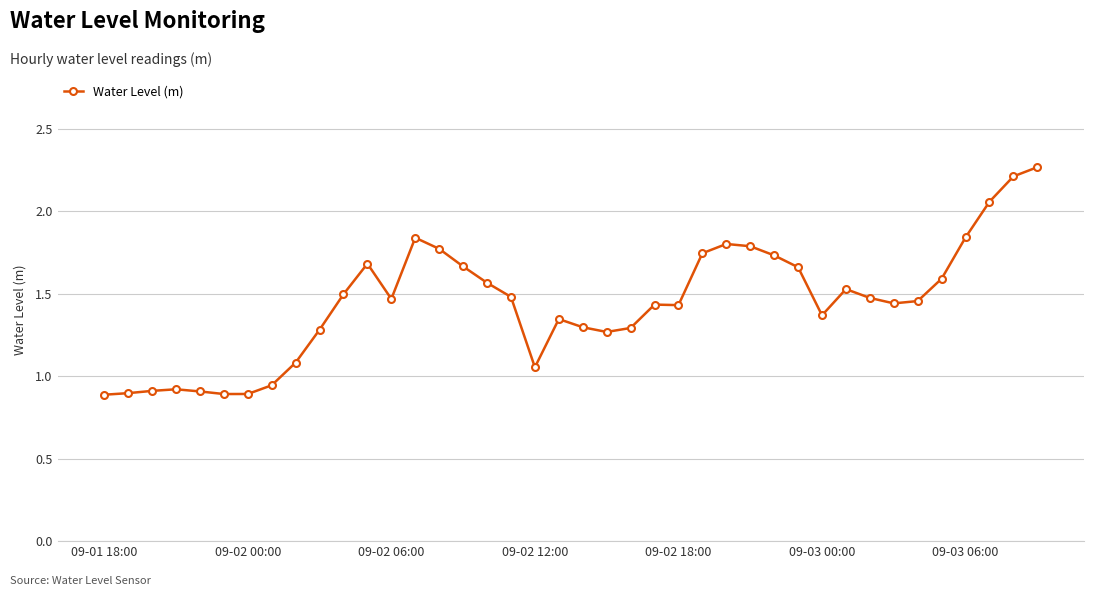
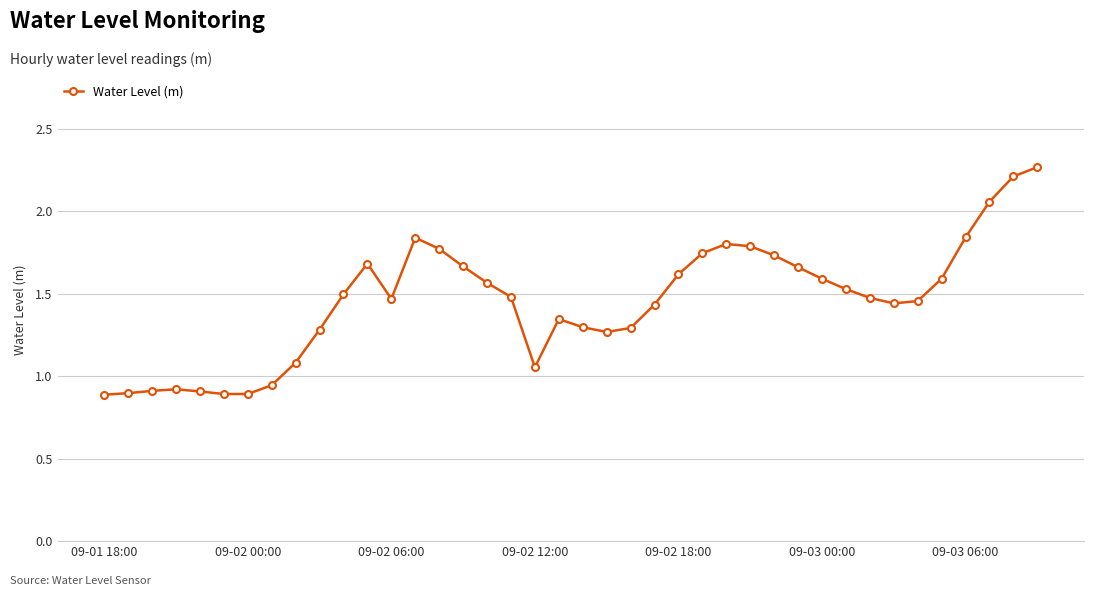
09-02 18:00: 1.43 -> 1.62
09-03 00:00: 1.37 -> 1.59
